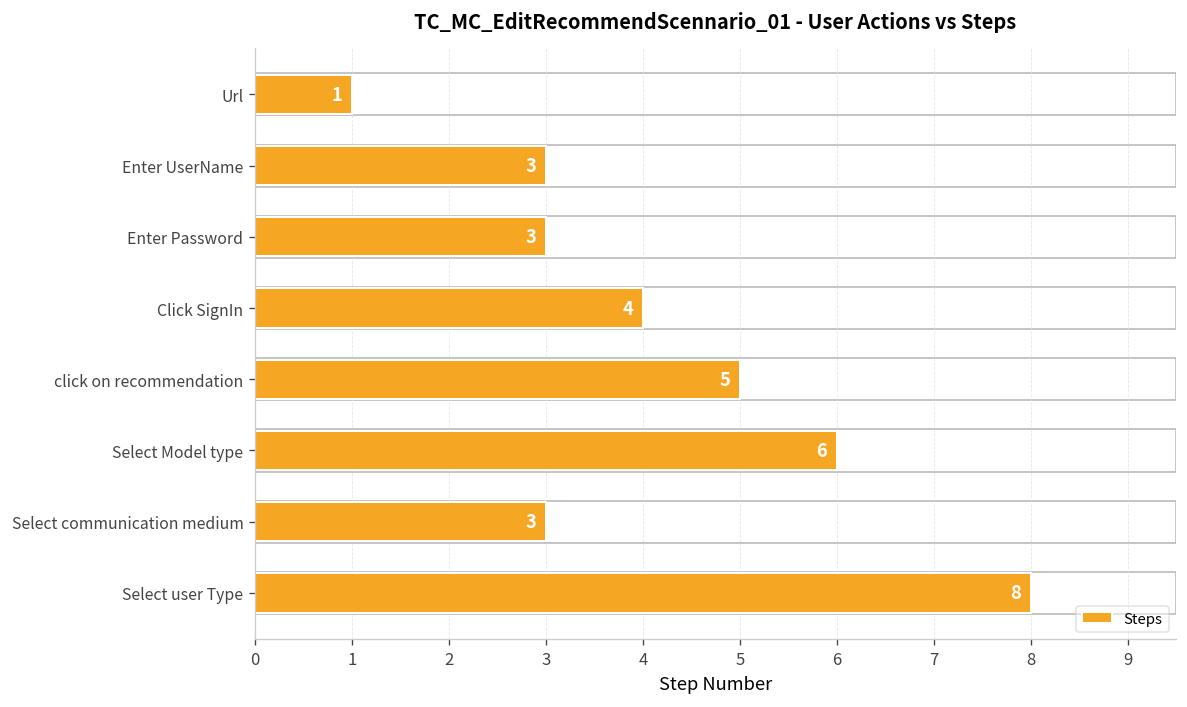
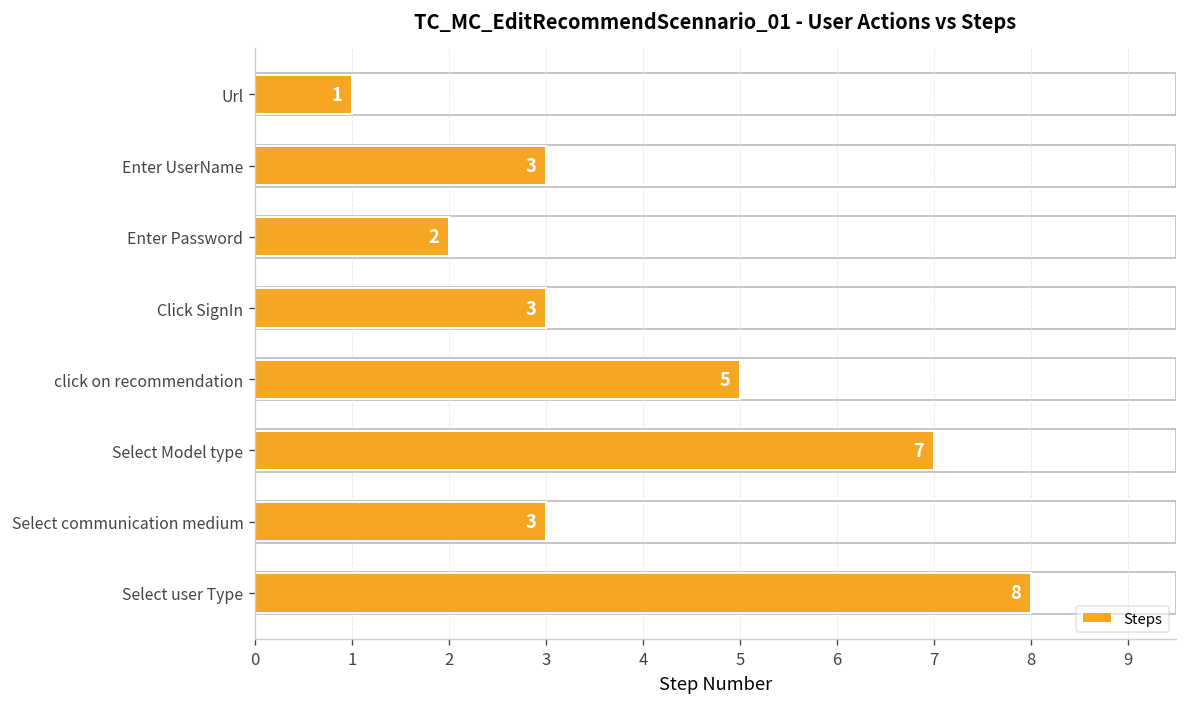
Enter Password: 3 -> 2
Click SignIn: 4 -> 3
Select Model type: 6 -> 7
